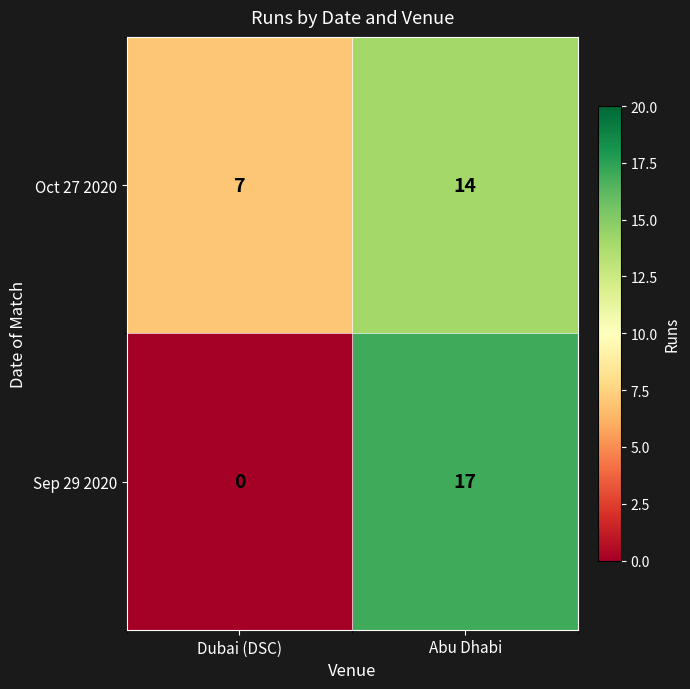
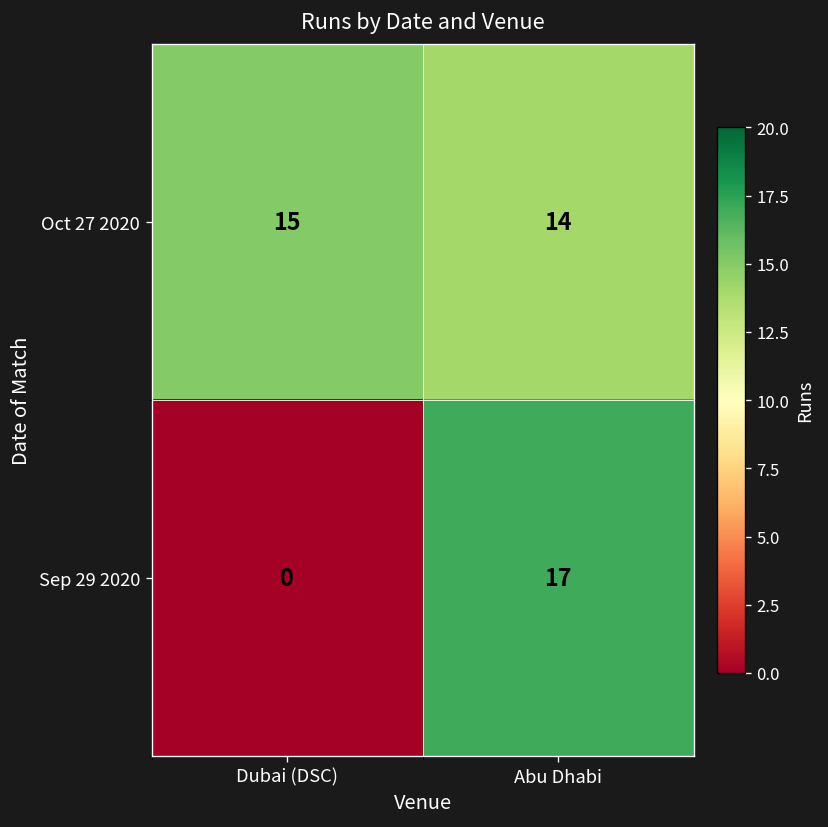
Oct 27 2020, Dubai (DSC): 7 -> 15
